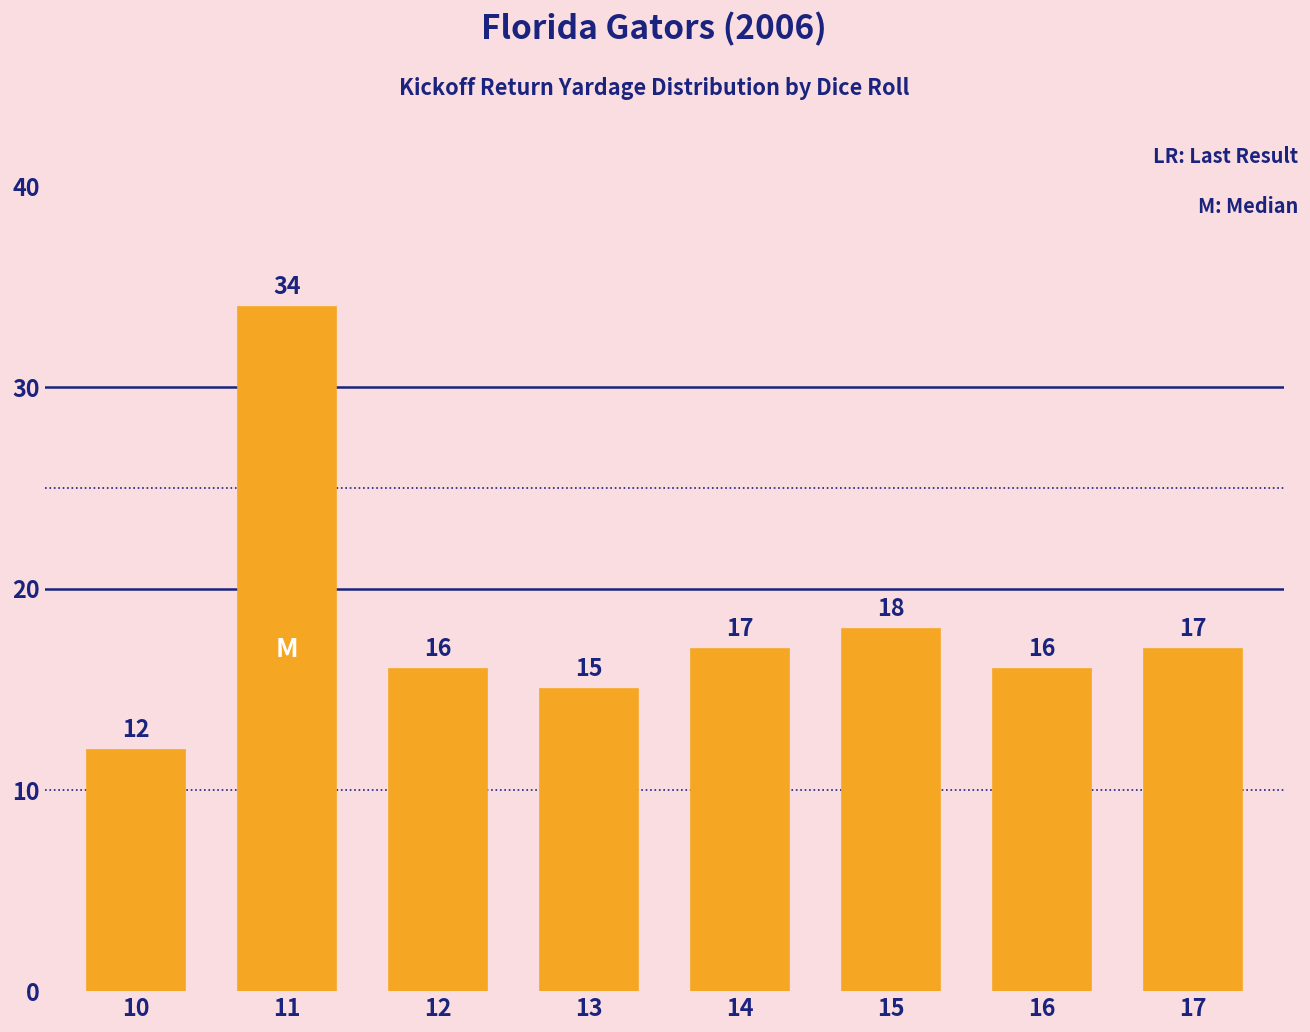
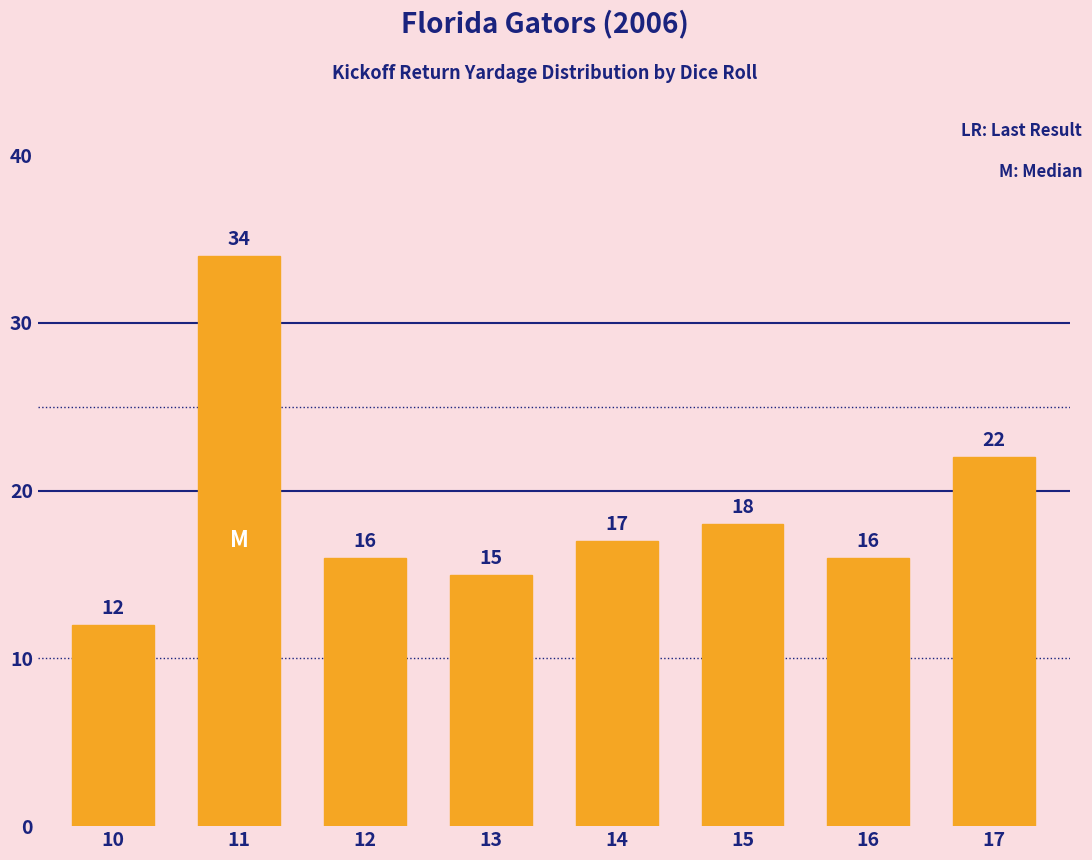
17: 17 -> 22
